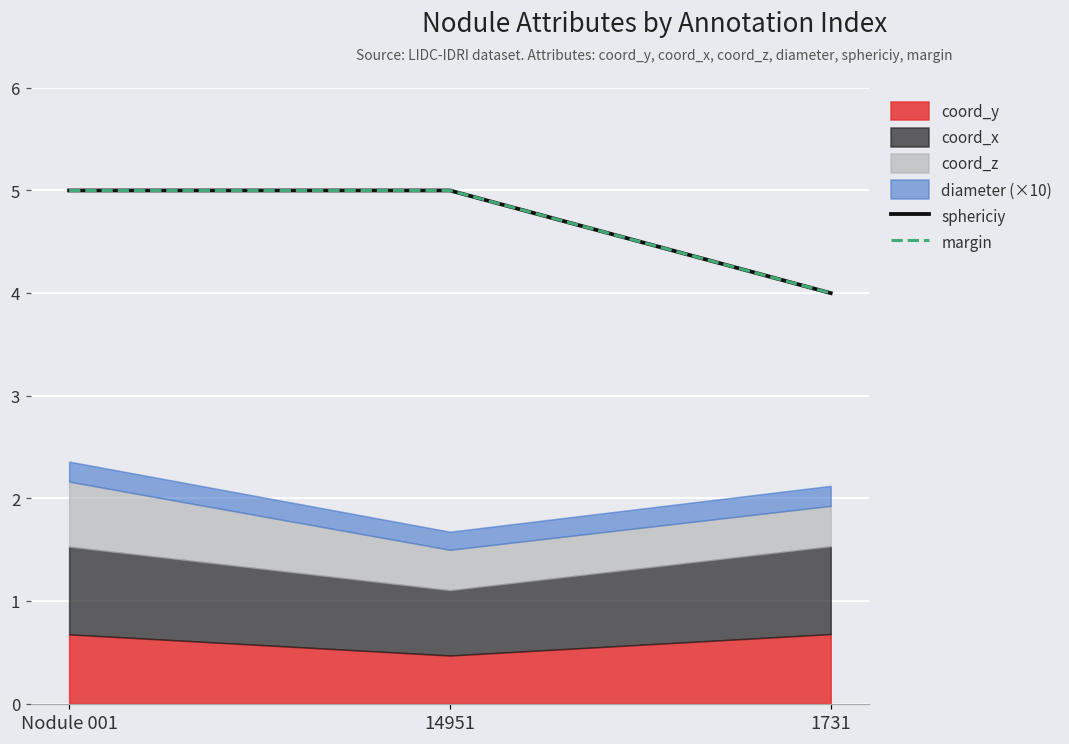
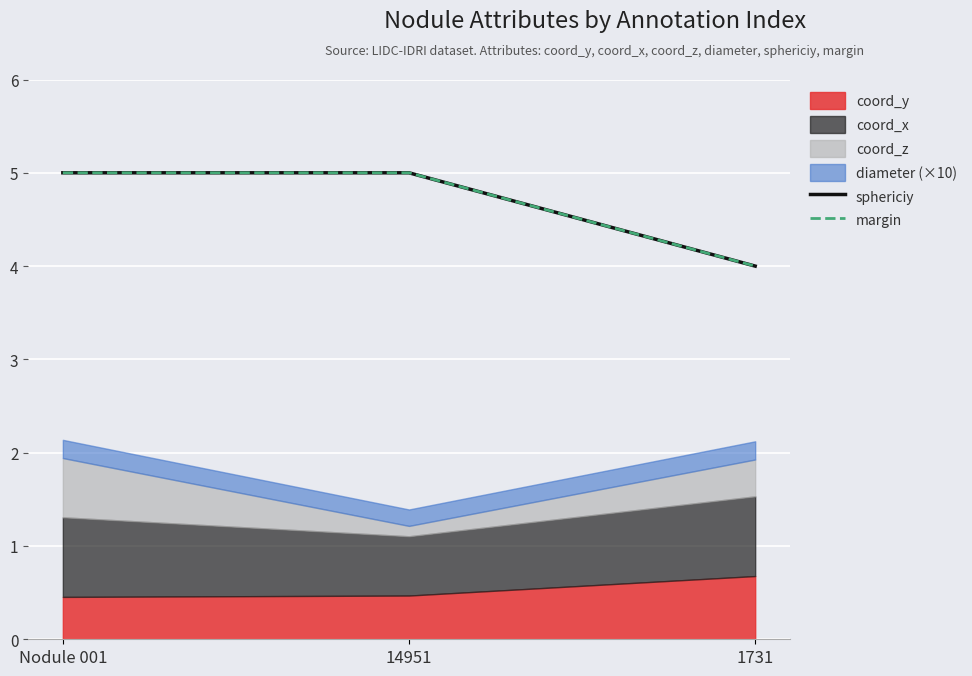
coord_y, Nodule 001: 0.7 -> 0.5
coord_z, 14951: 0.4 -> 0.1
